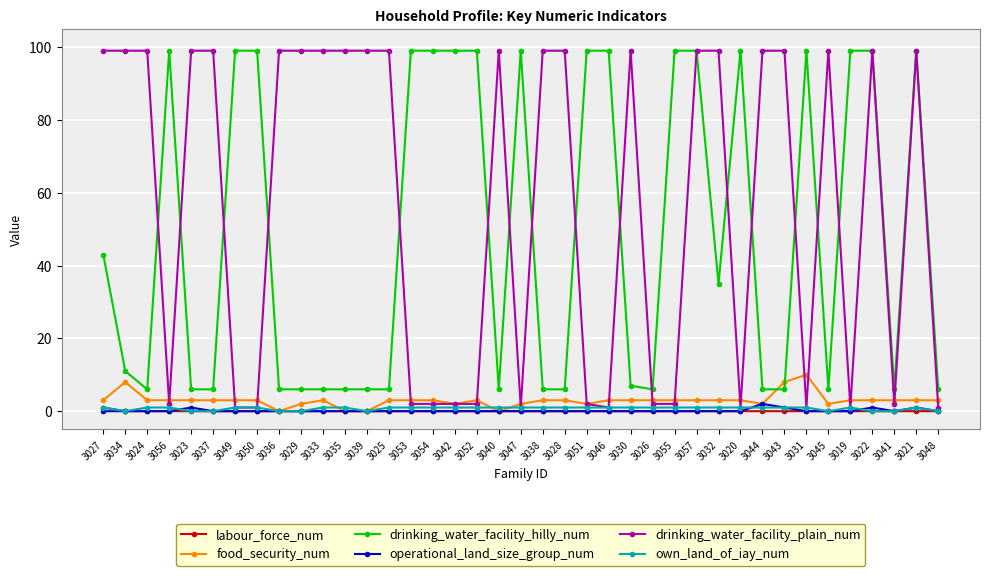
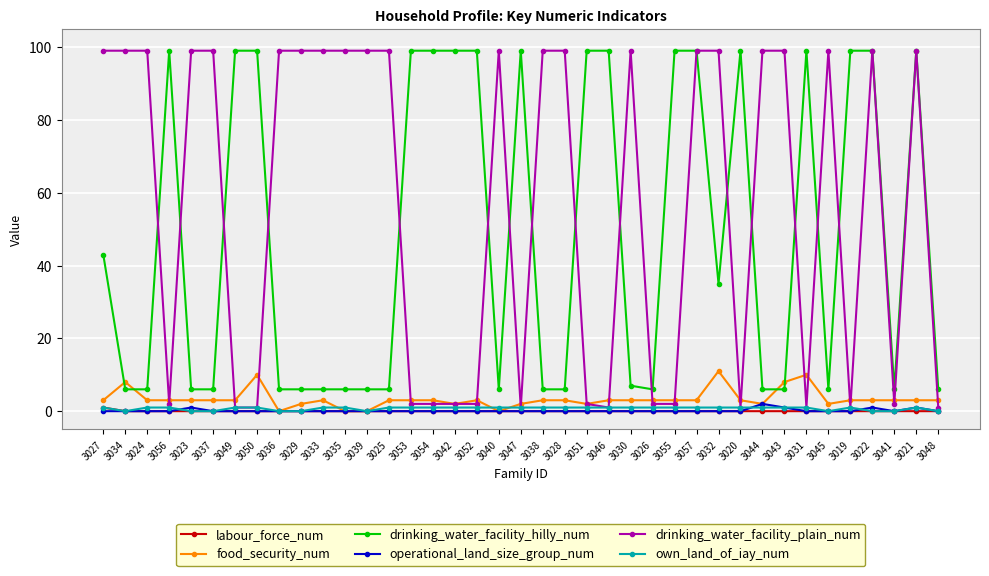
drinking_water_facility_hilly_num, 3034: 11 -> 6
food_security_num, 3050: 3 -> 10
food_security_num, 3032: 3 -> 11
